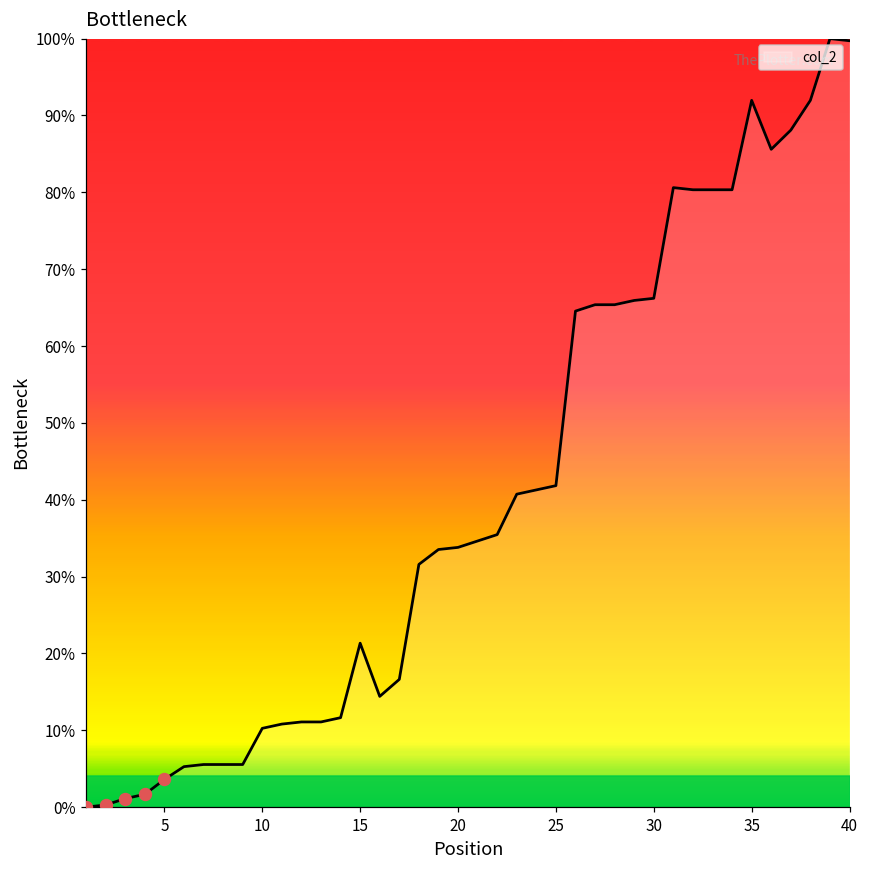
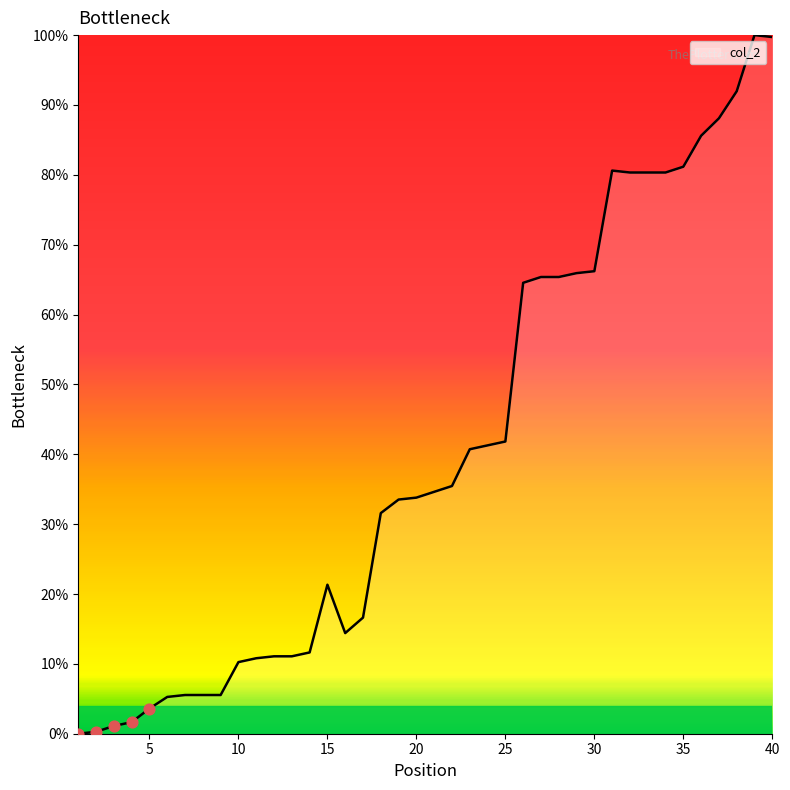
col_2, 35: 92% -> 81%
